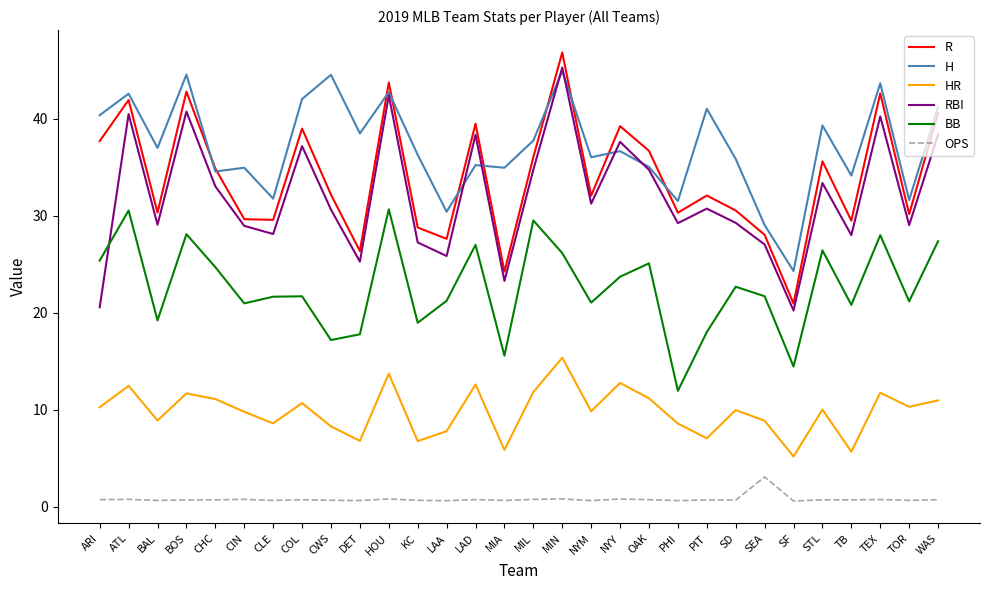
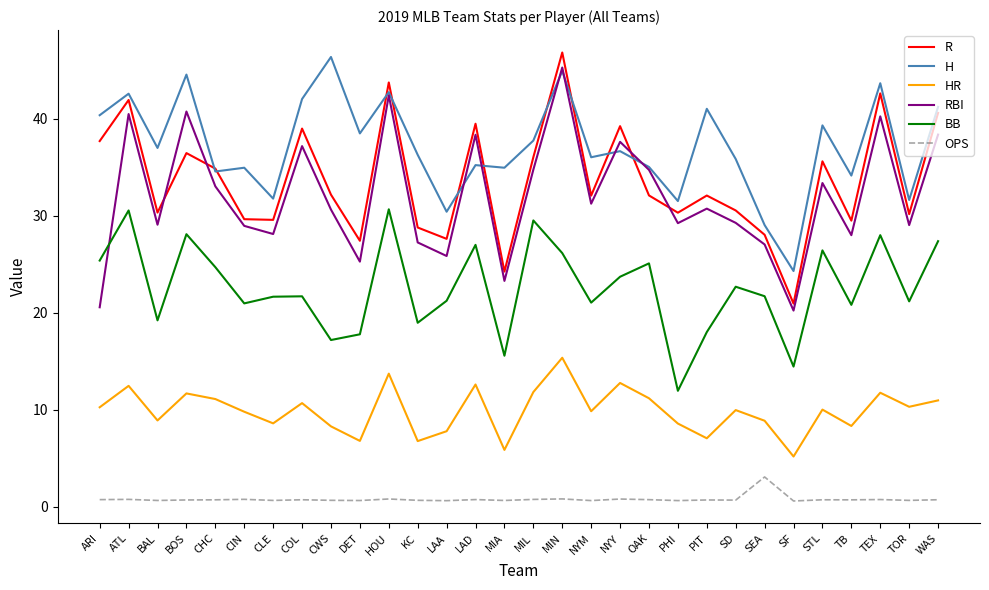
R, BOS: 43 -> 36
H, CWS: 45 -> 46
R, DET: 26 -> 27
R, OAK: 37 -> 32
HR, TB: 6 -> 8
